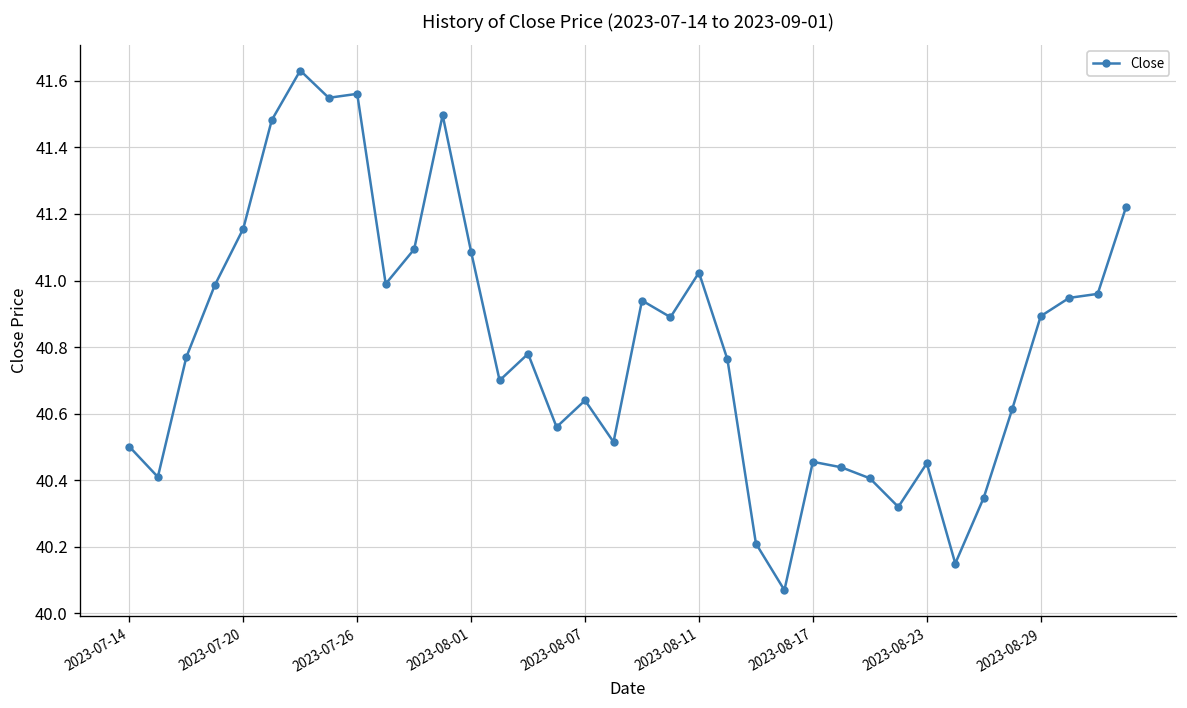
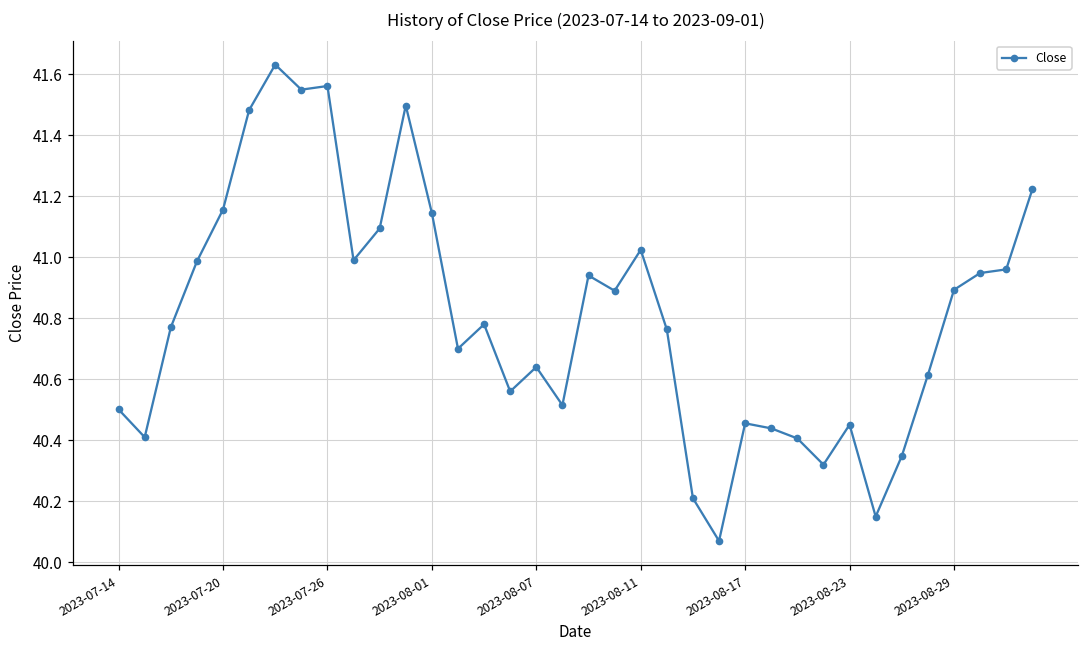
2023-08-01: 41.09 -> 41.14
